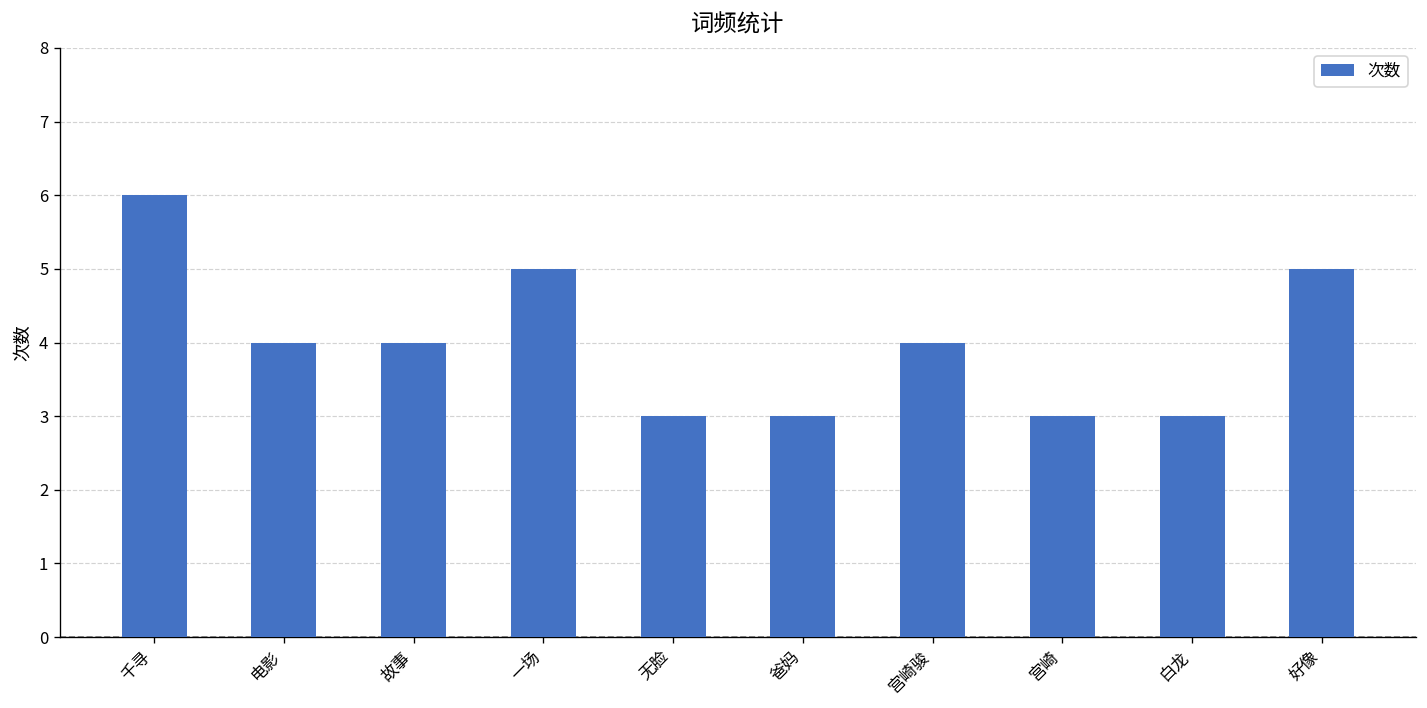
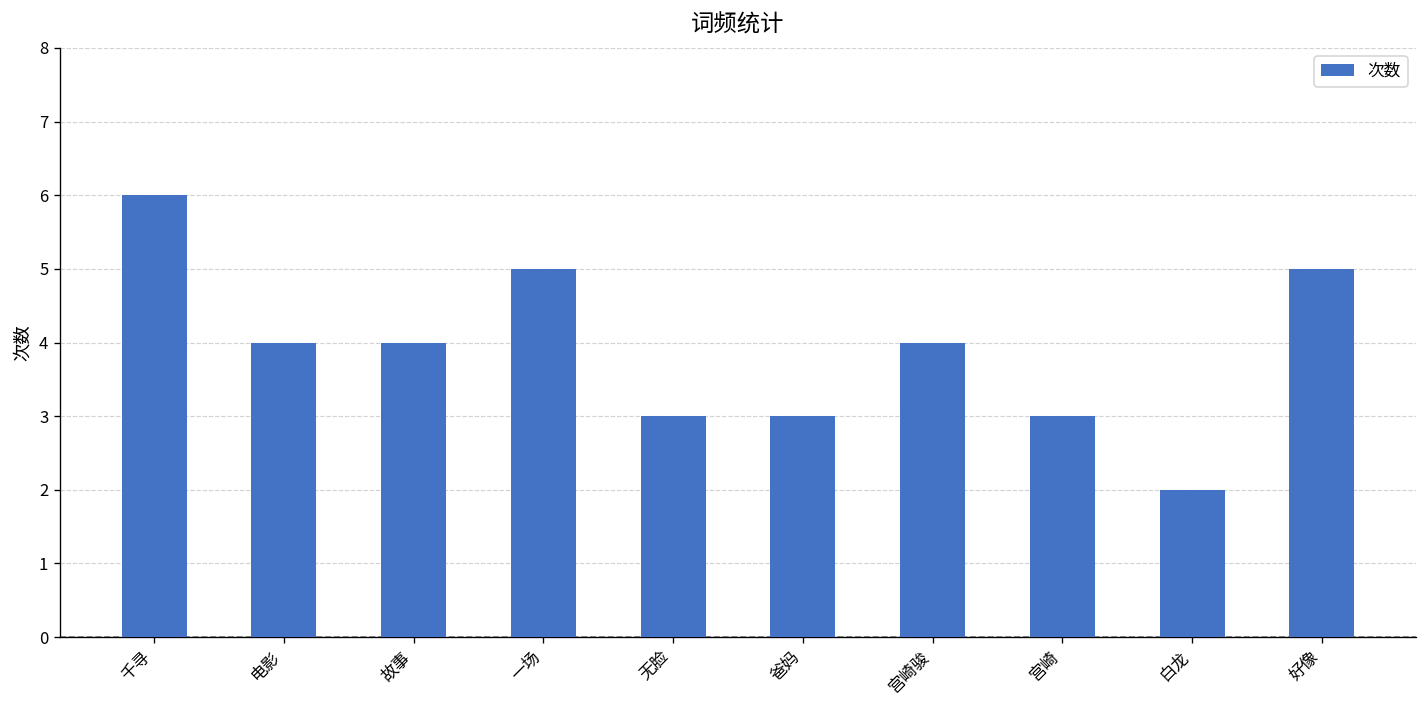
白龙: 3 -> 2
